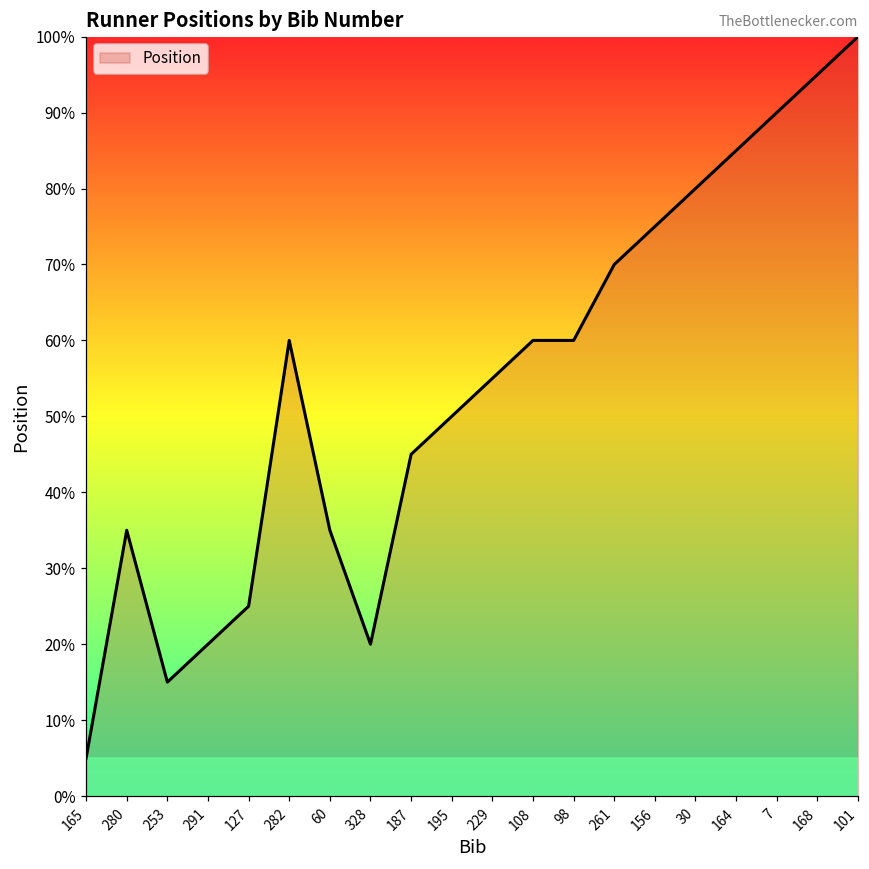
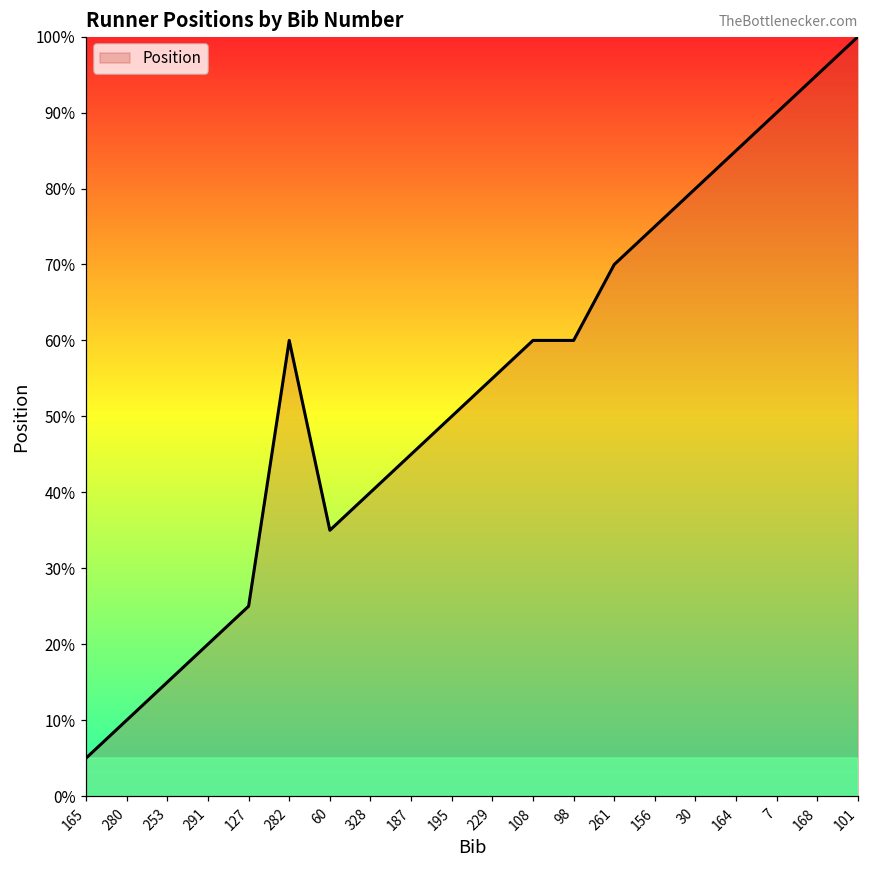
280: 35% -> 10%
328: 20% -> 40%
